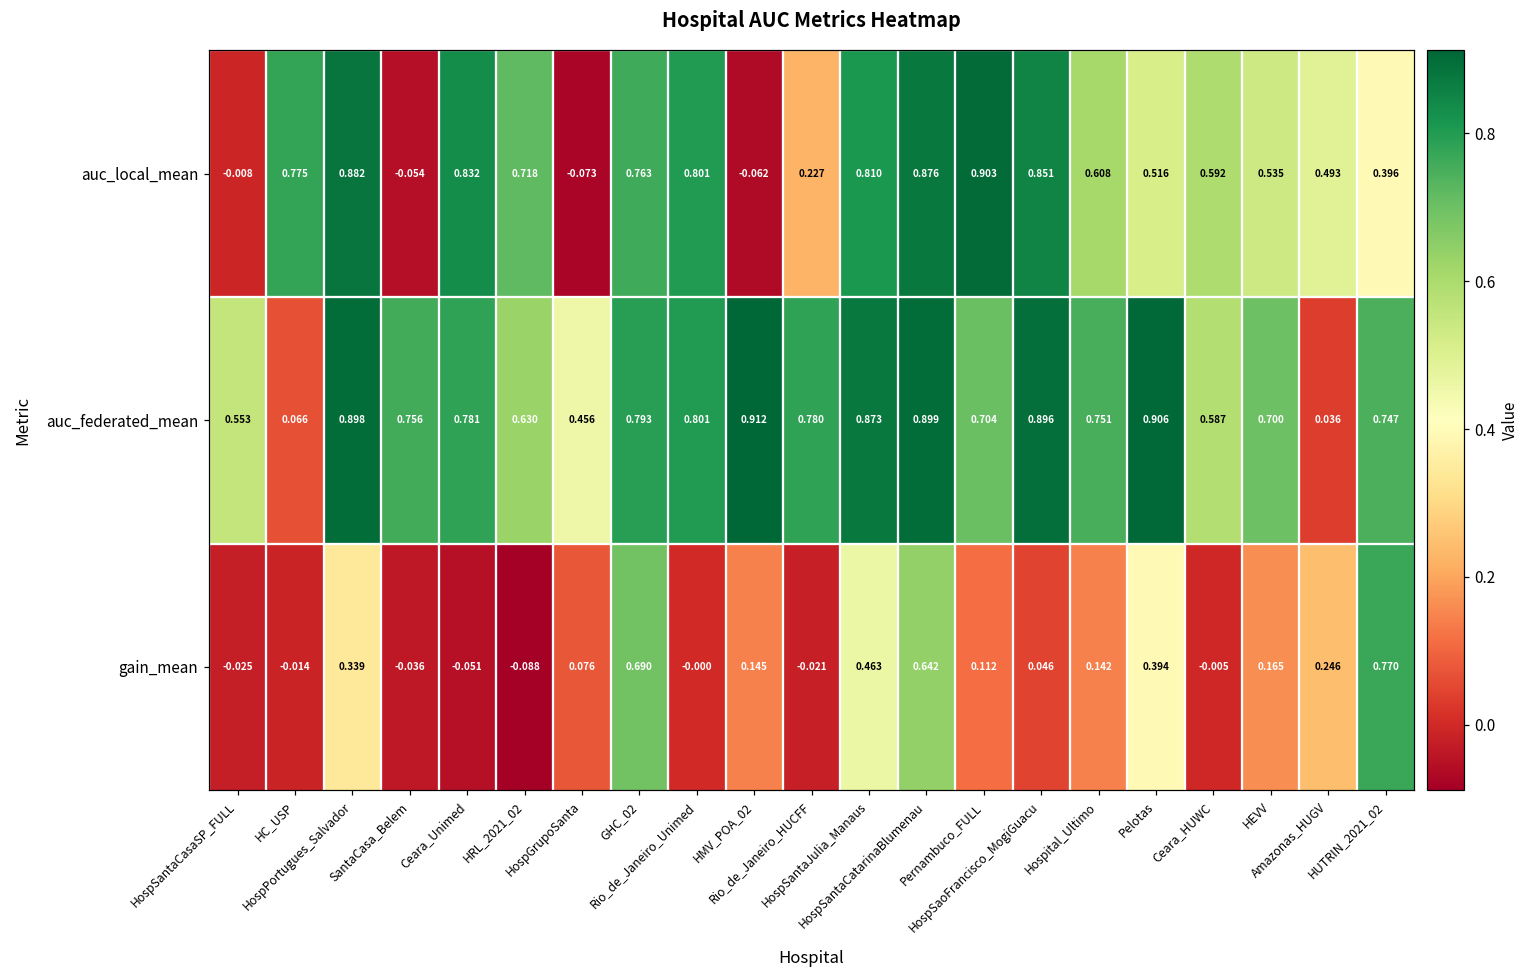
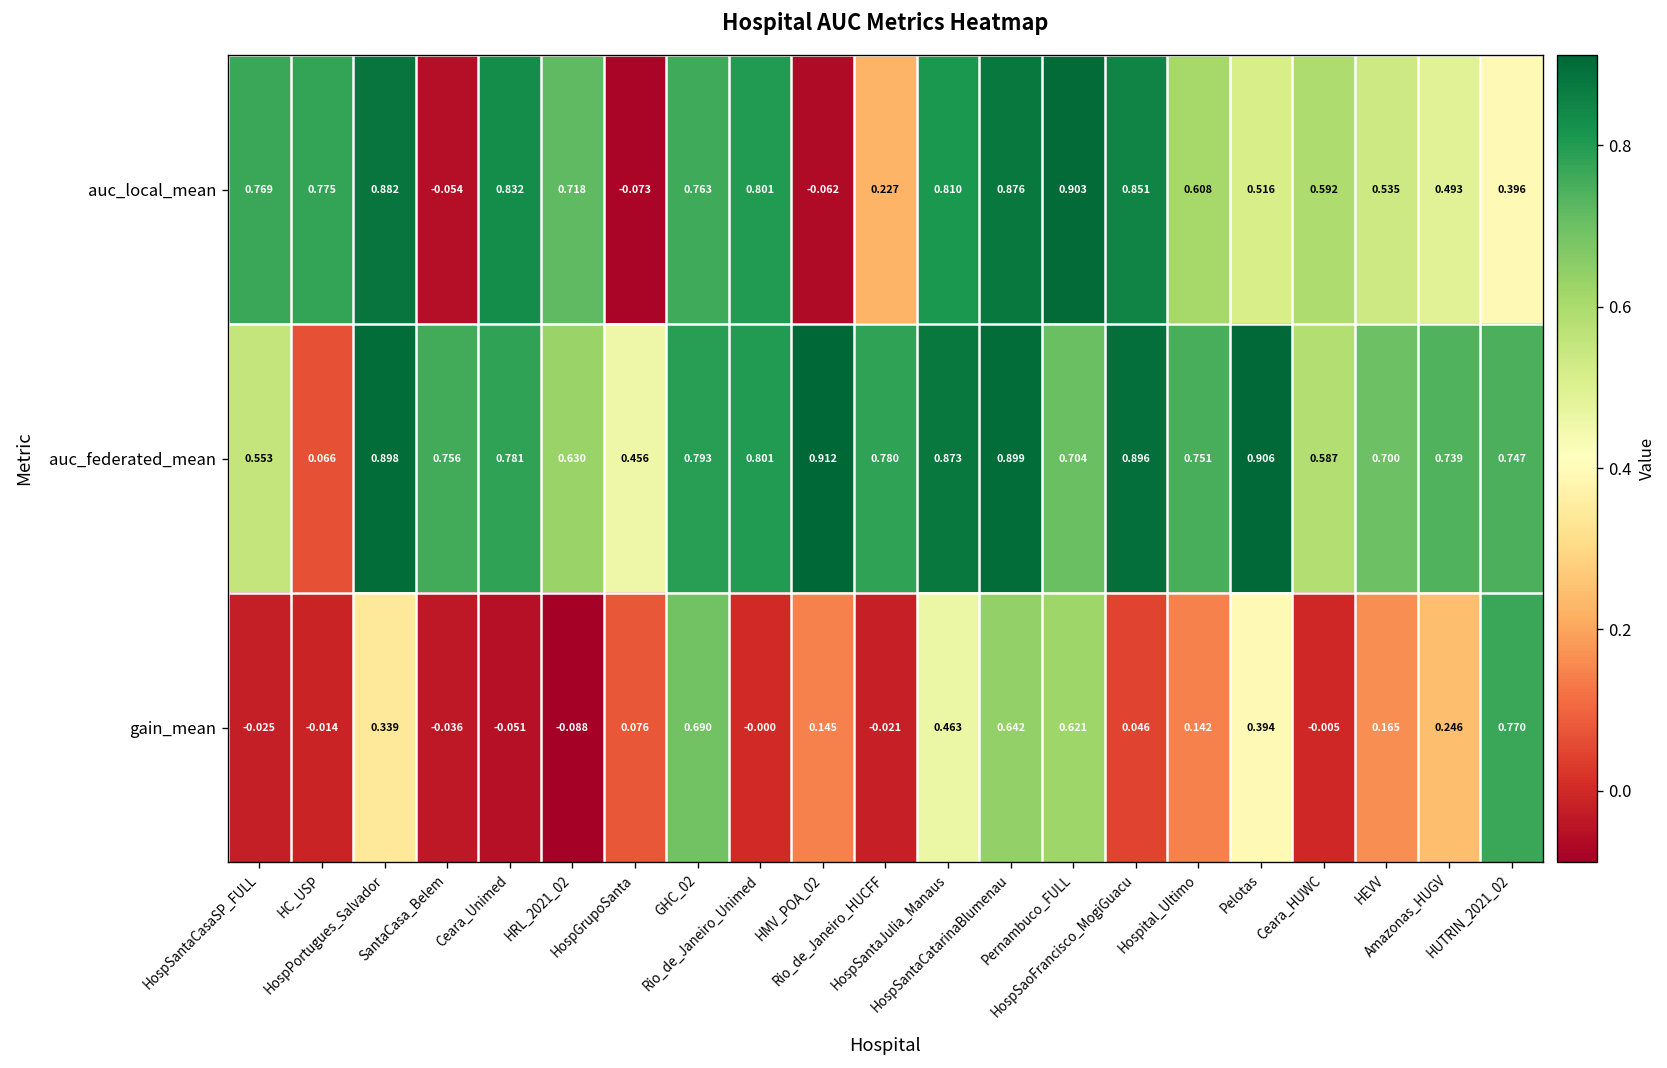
auc_local_mean, HospSantaCasaSP_FULL: -0.008 -> 0.769
auc_federated_mean, Amazonas_HUGV: 0.036 -> 0.739
gain_mean, Pernambuco_FULL: 0.112 -> 0.621
